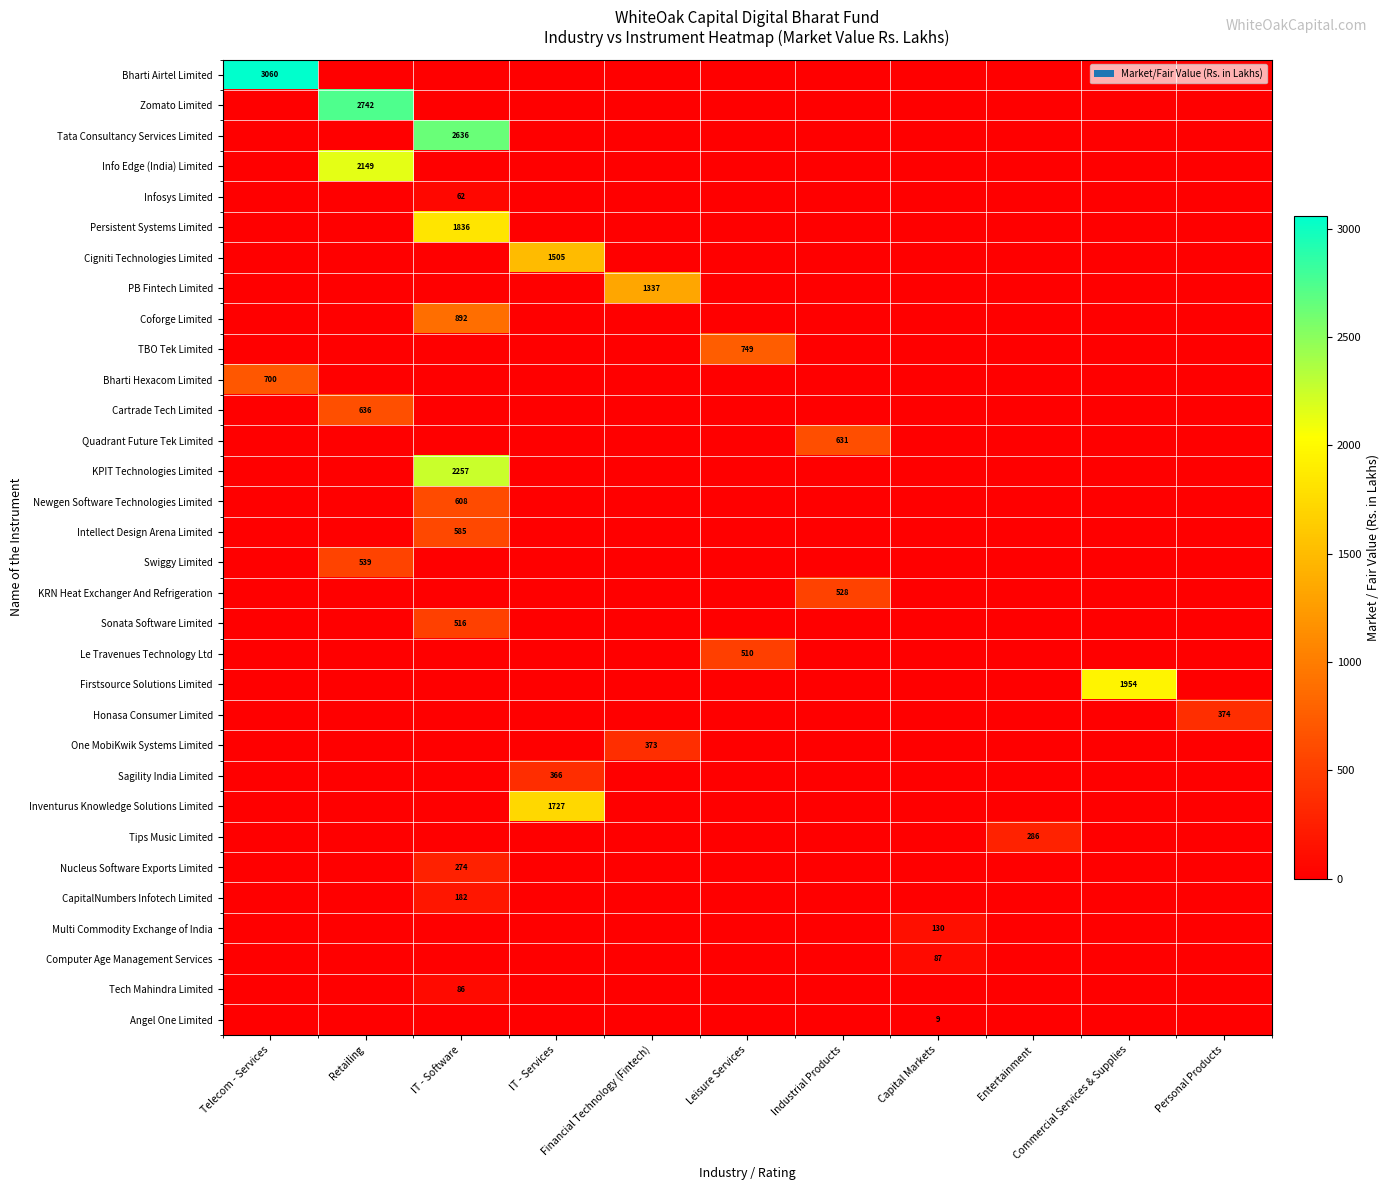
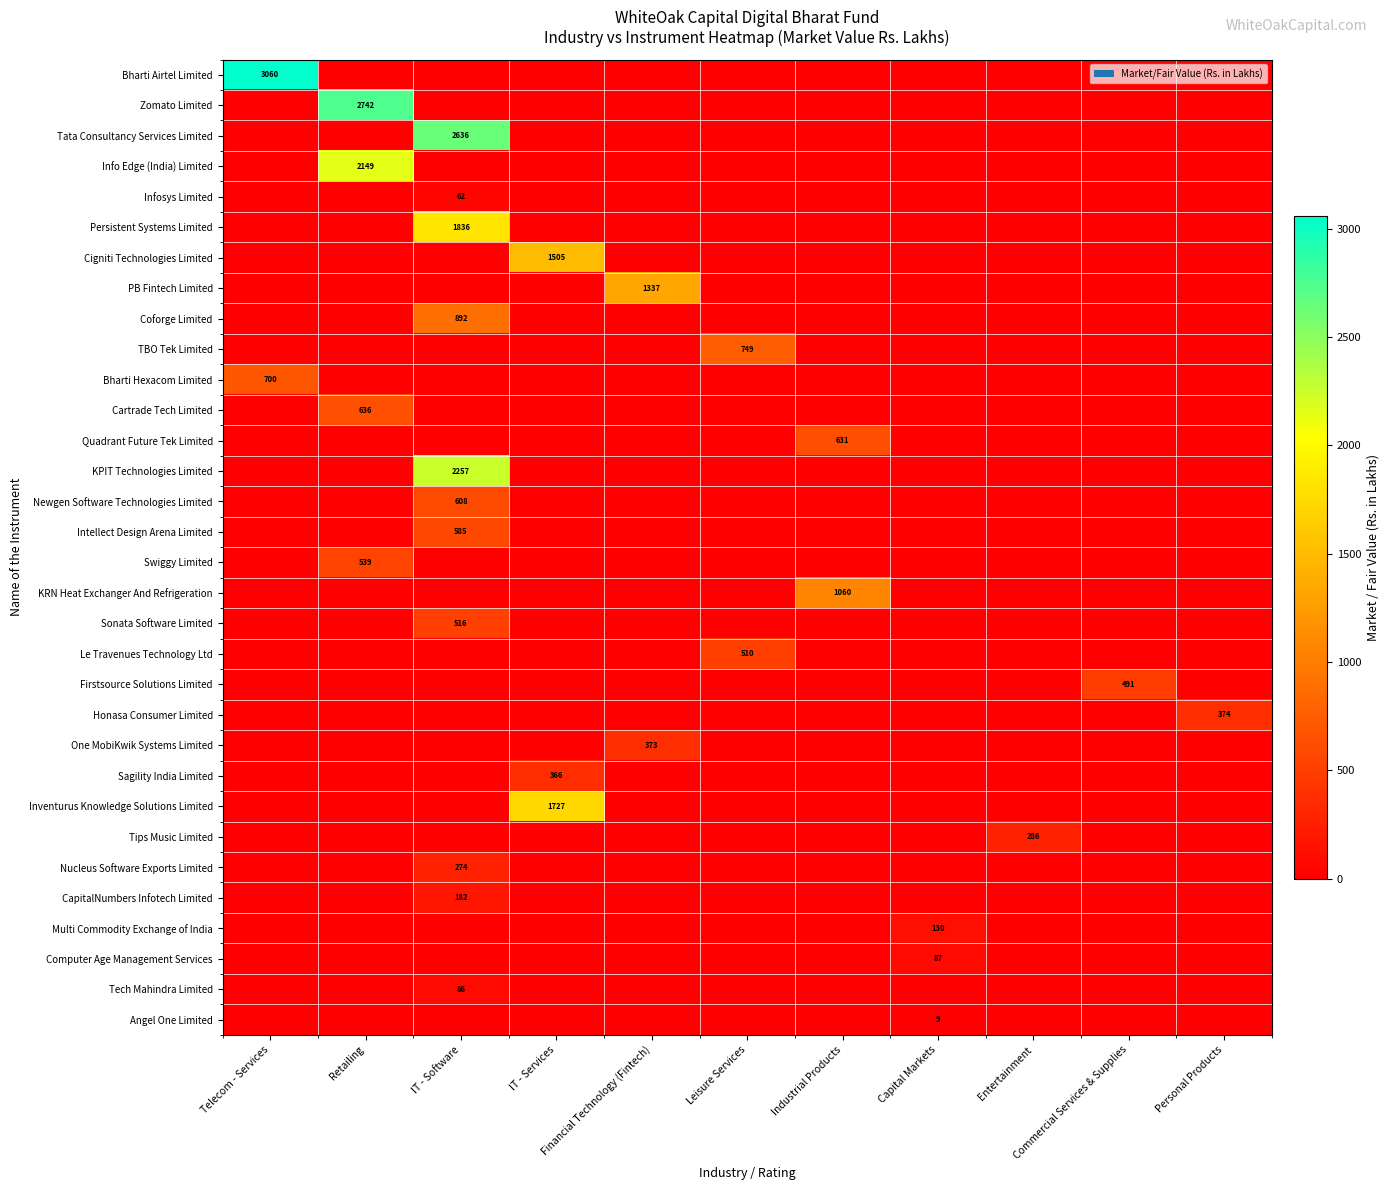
KRN Heat Exchanger And Refrigeration, Industrial Products: 528 -> 1060
Firstsource Solutions Limited, Commercial Services & Supplies: 1954 -> 491
